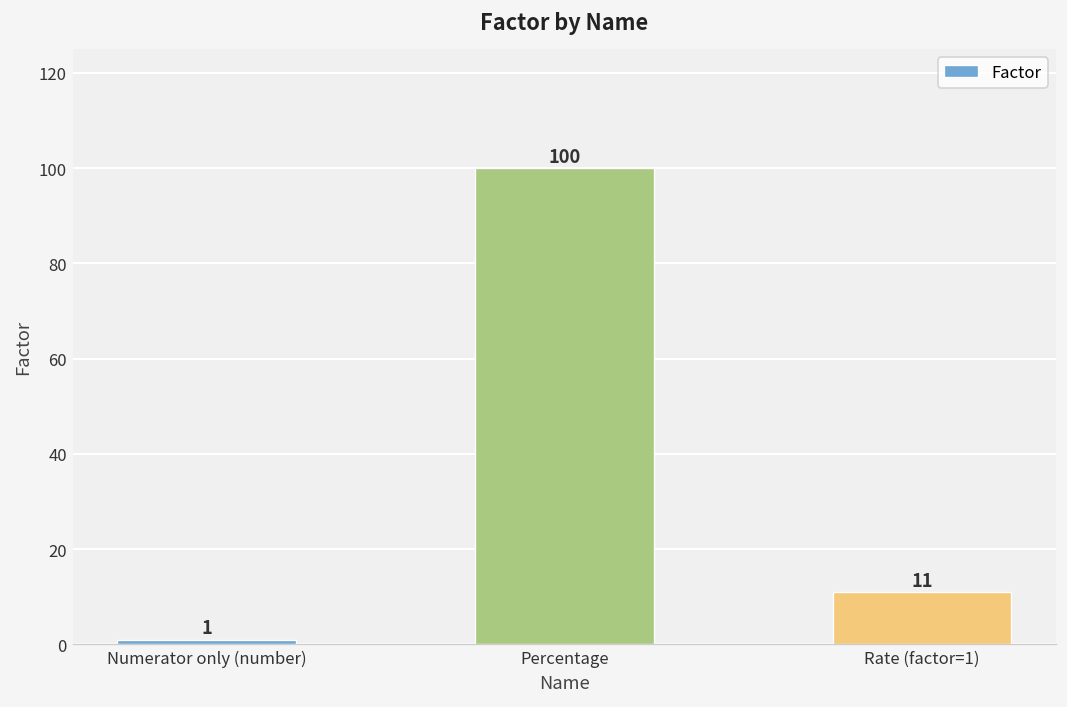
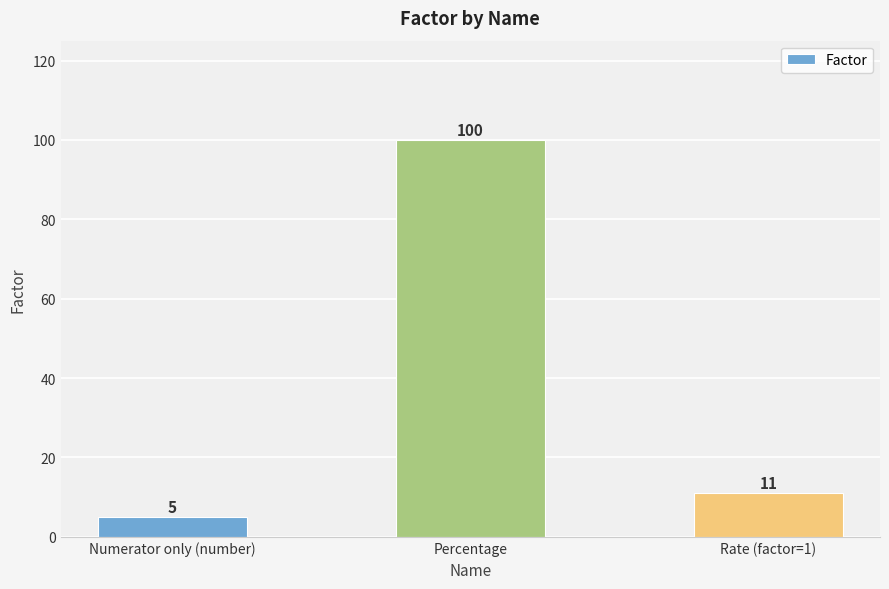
Numerator only (number): 1 -> 5
